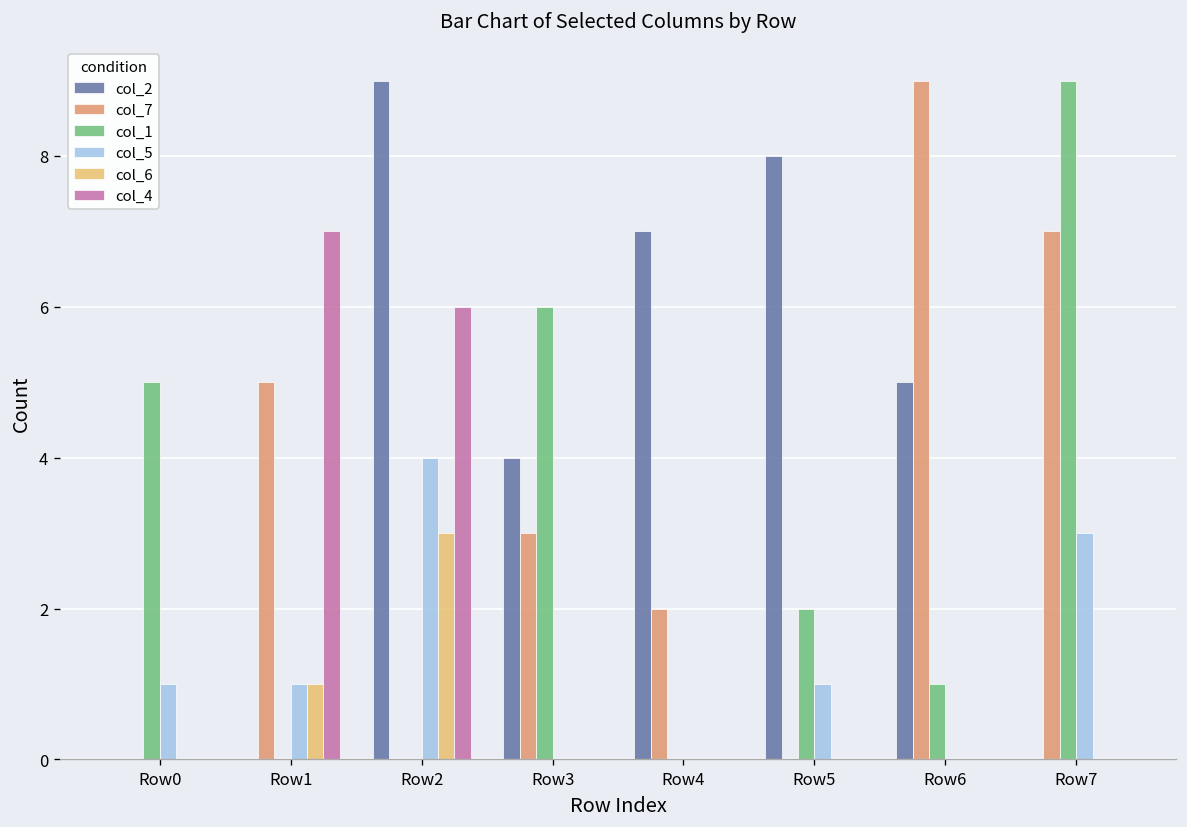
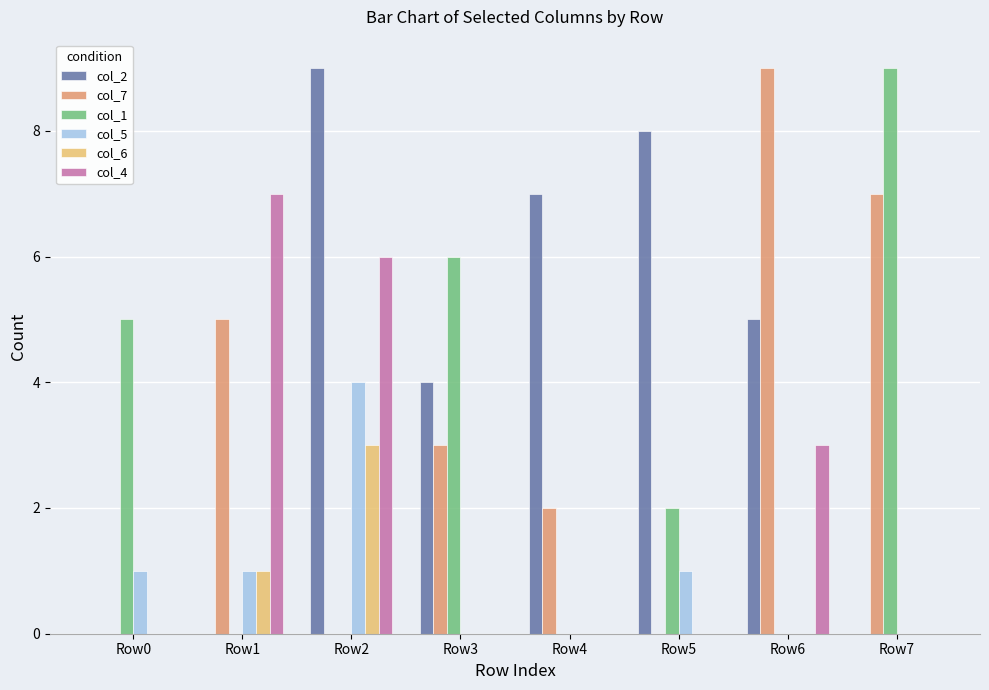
col_1, Row6: 1 -> 0
col_4, Row6: 0 -> 3
col_5, Row7: 3 -> 0
